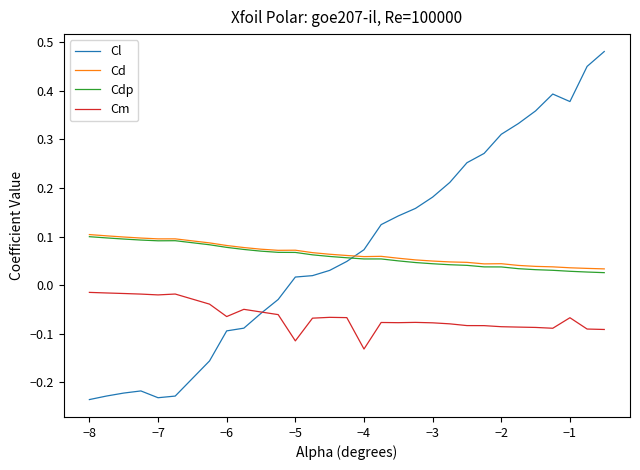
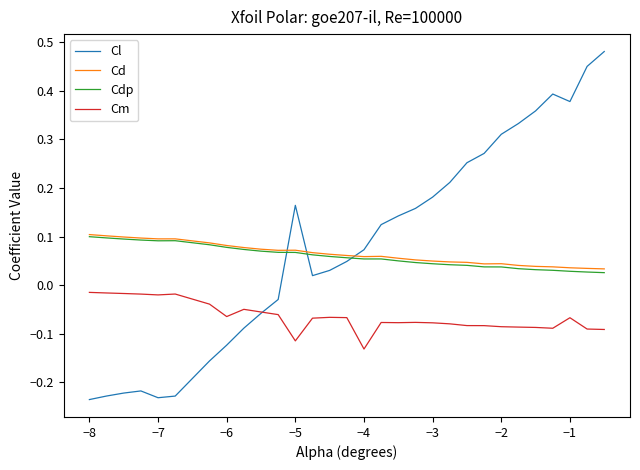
Cl, −6: -0.09 -> -0.12
Cl, −5: 0.02 -> 0.16
